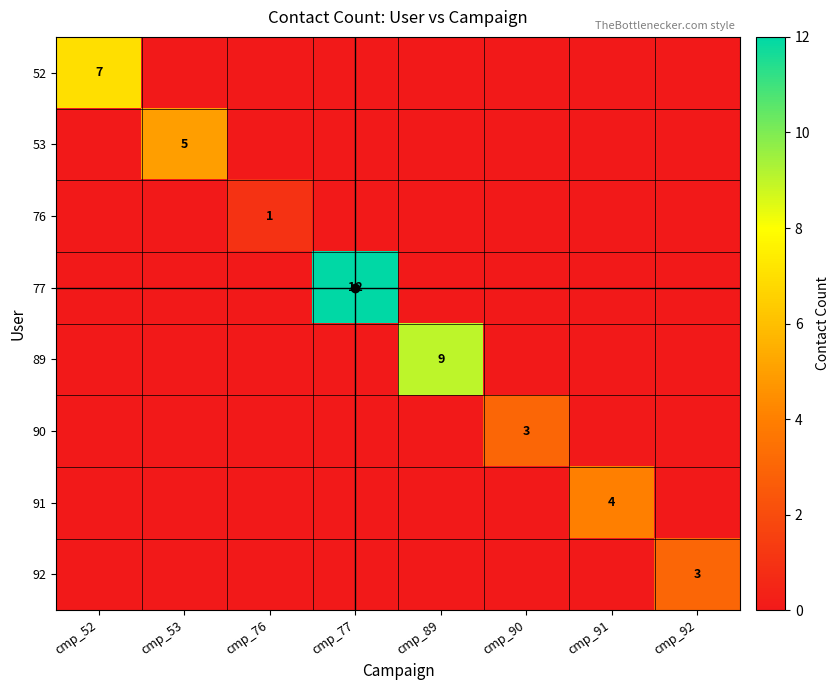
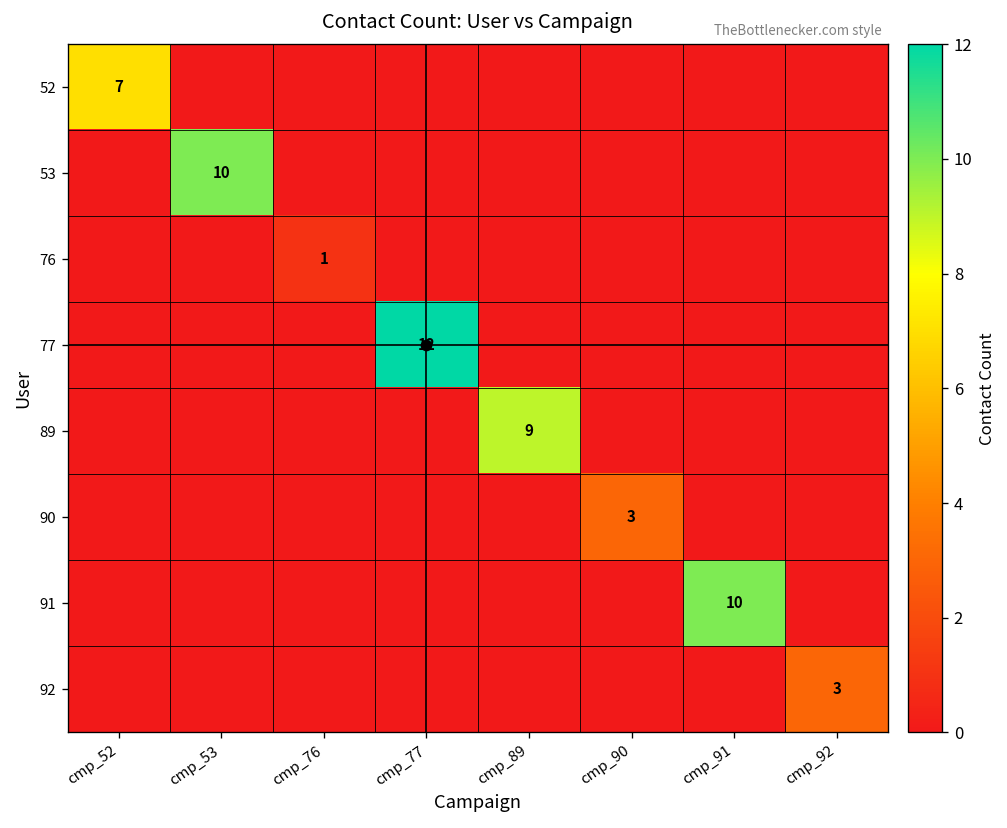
53, cmp_53: 5 -> 10
91, cmp_91: 4 -> 10
